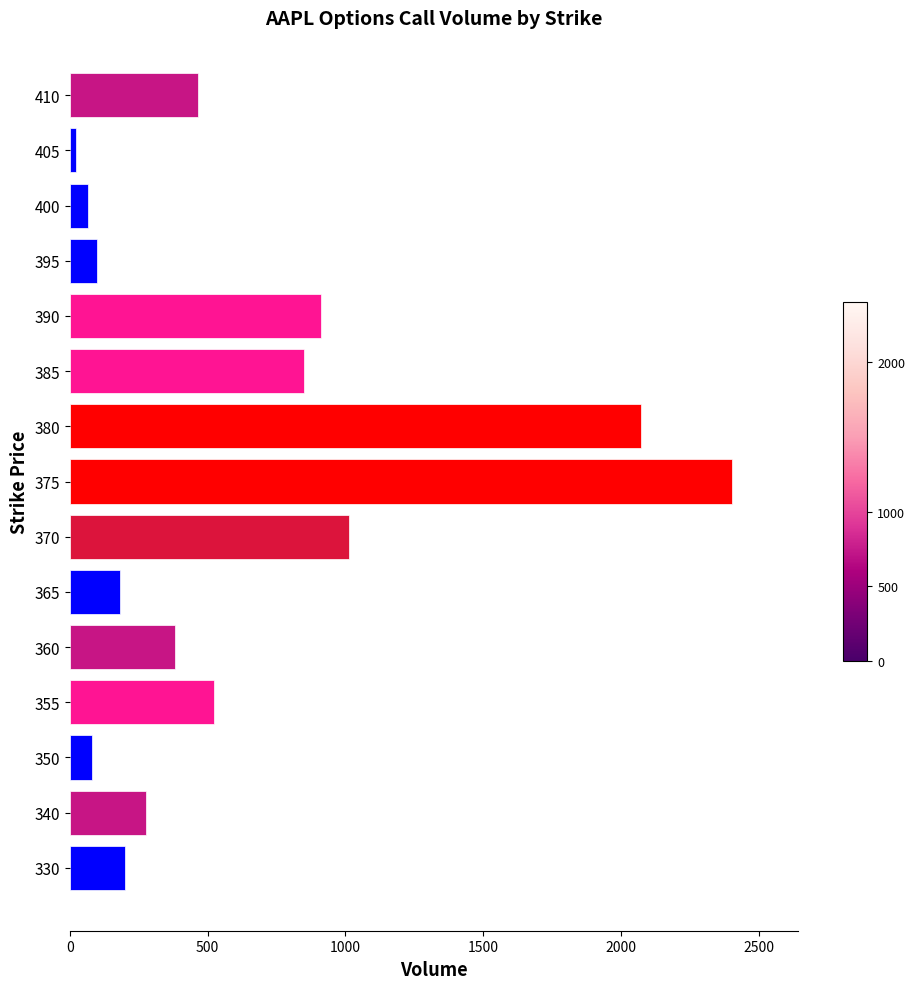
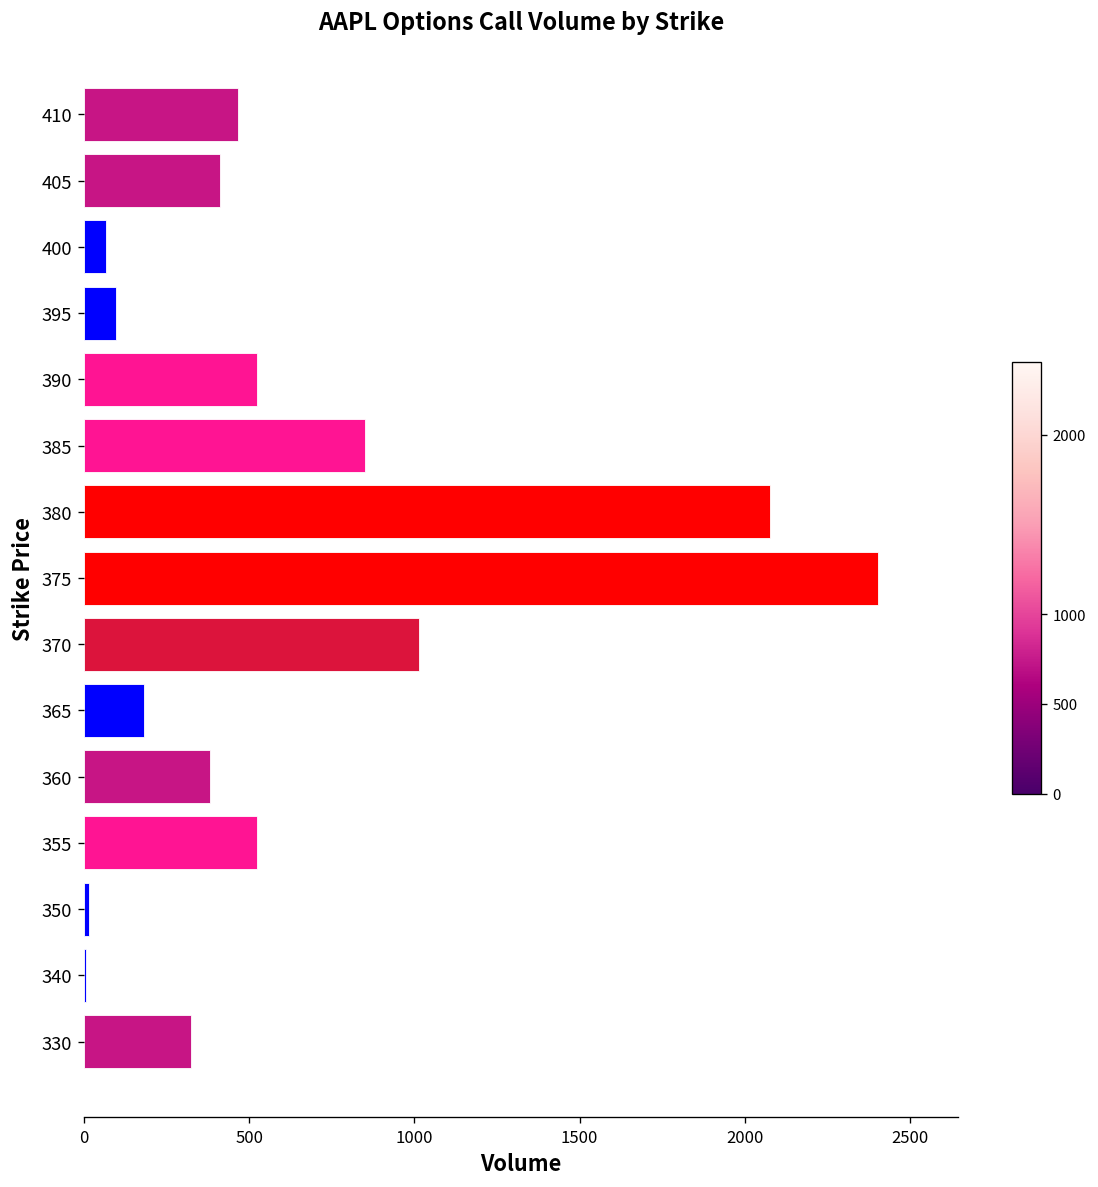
405: 20 -> 410
390: 910 -> 530
350: 80 -> 20
340: 280 -> 10
330: 200 -> 320
